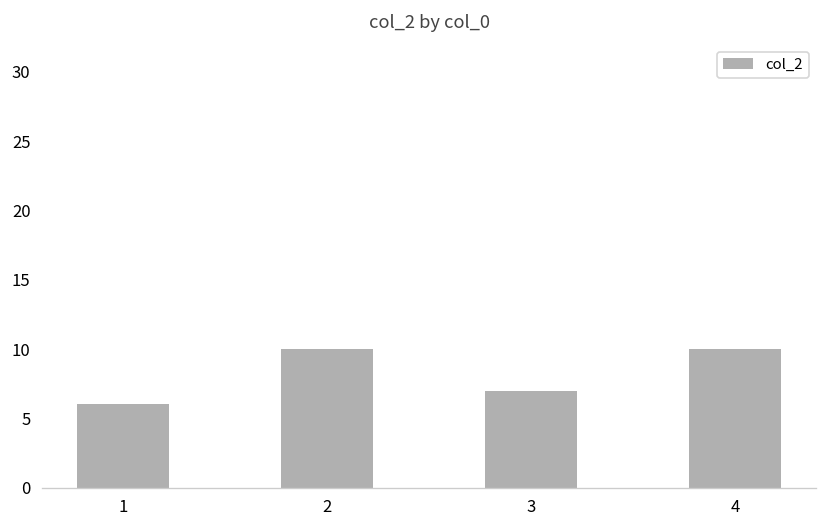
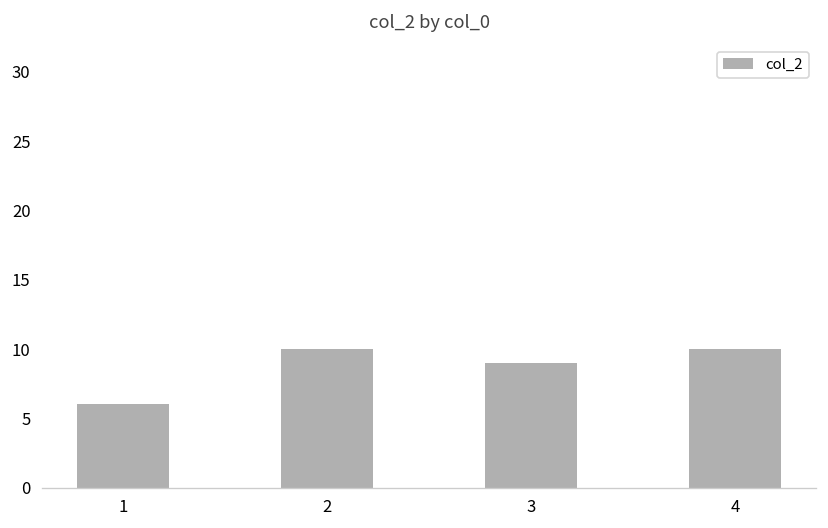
3: 7 -> 9
